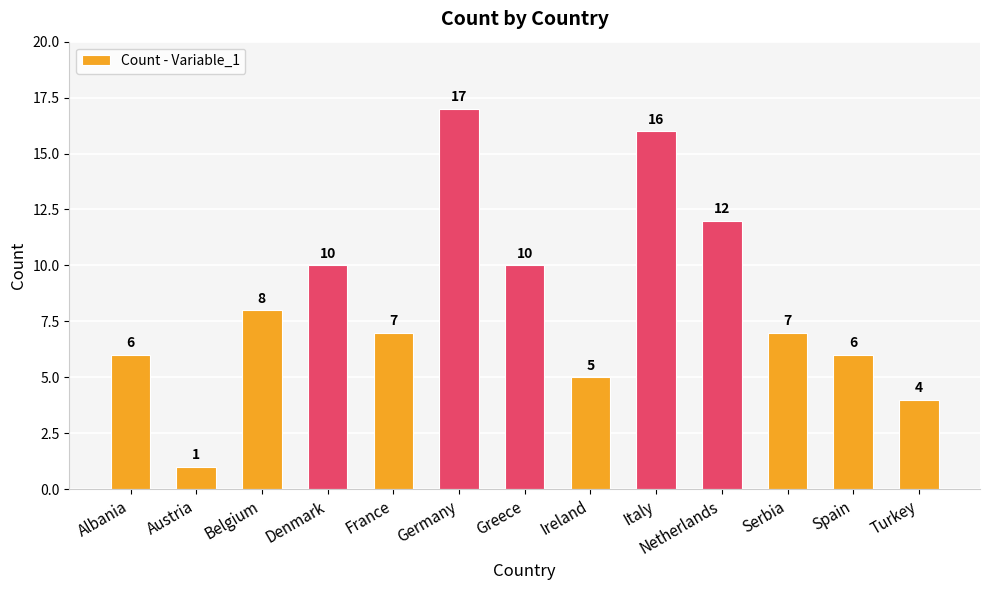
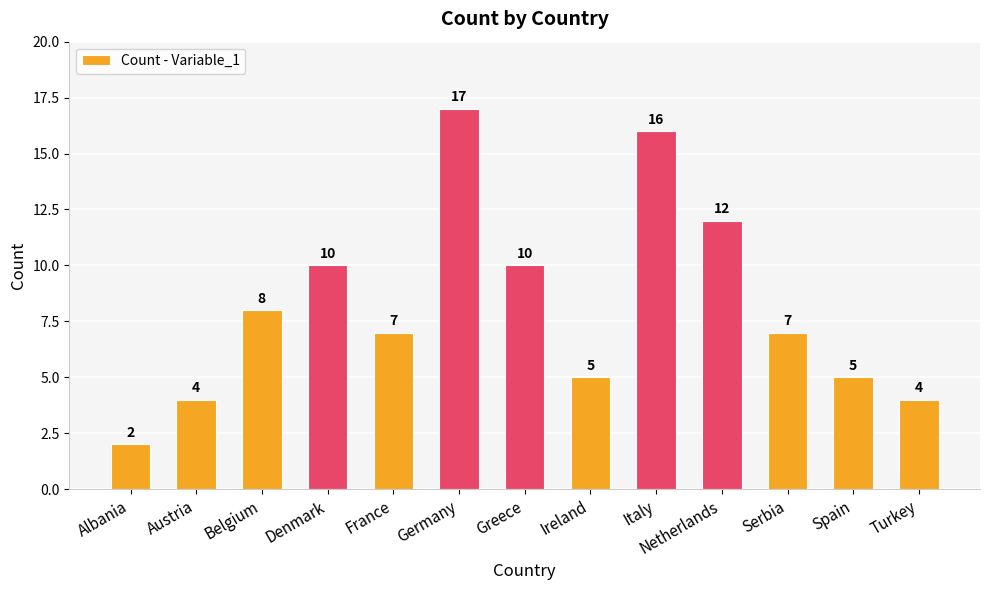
Albania: 6 -> 2
Austria: 1 -> 4
Spain: 6 -> 5
